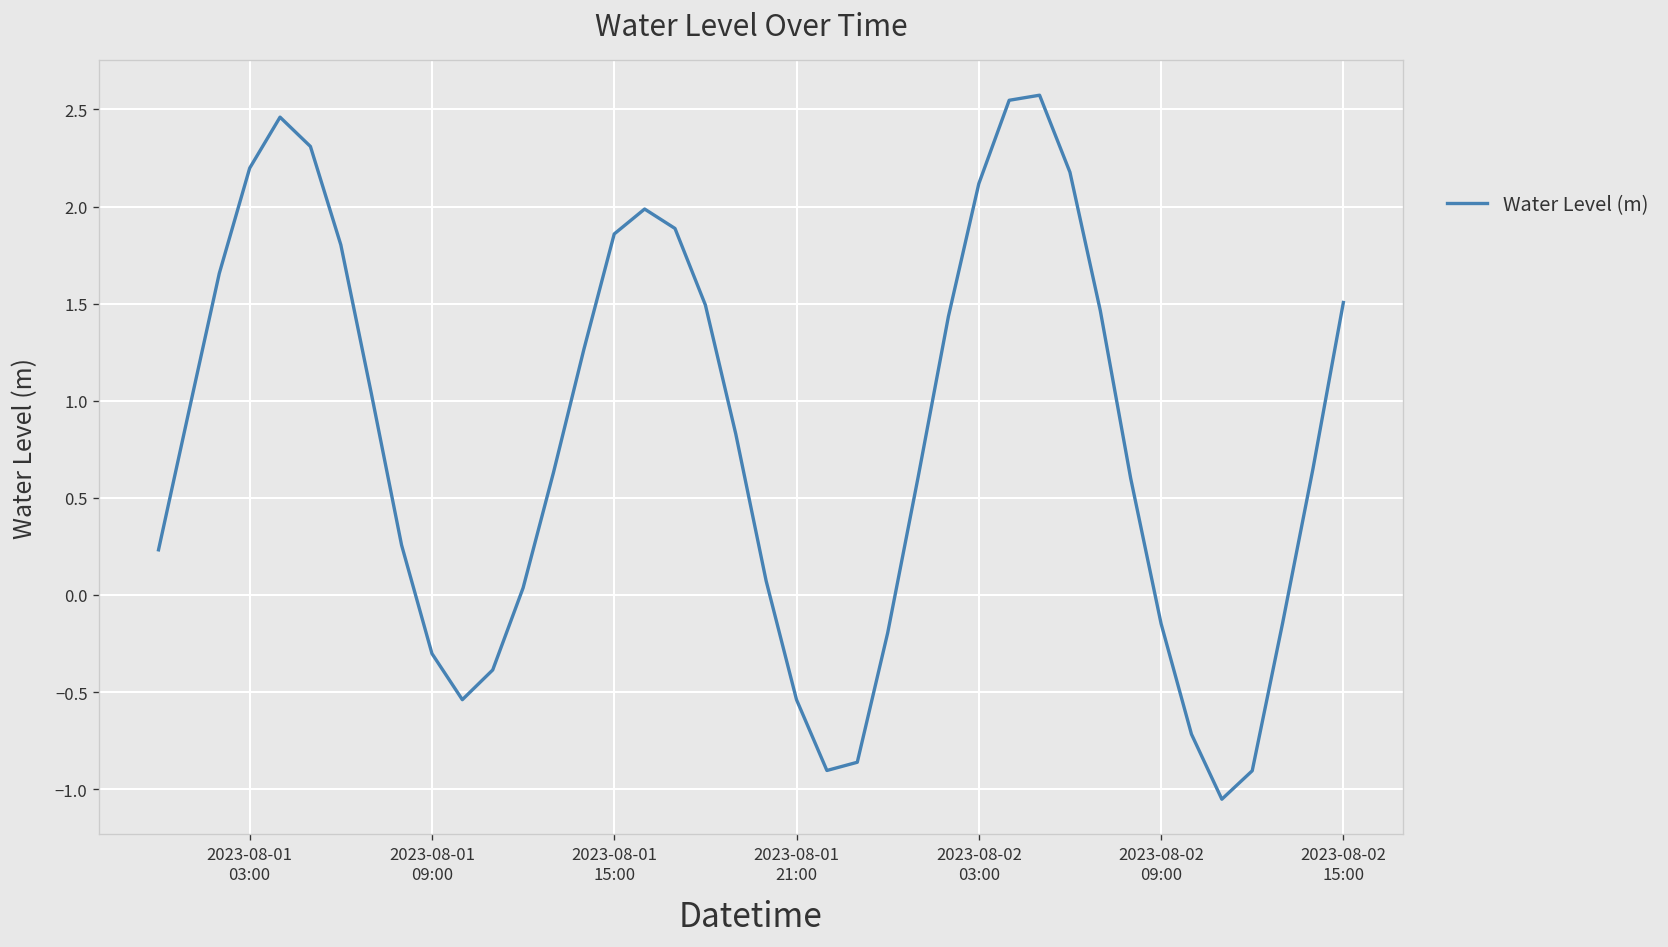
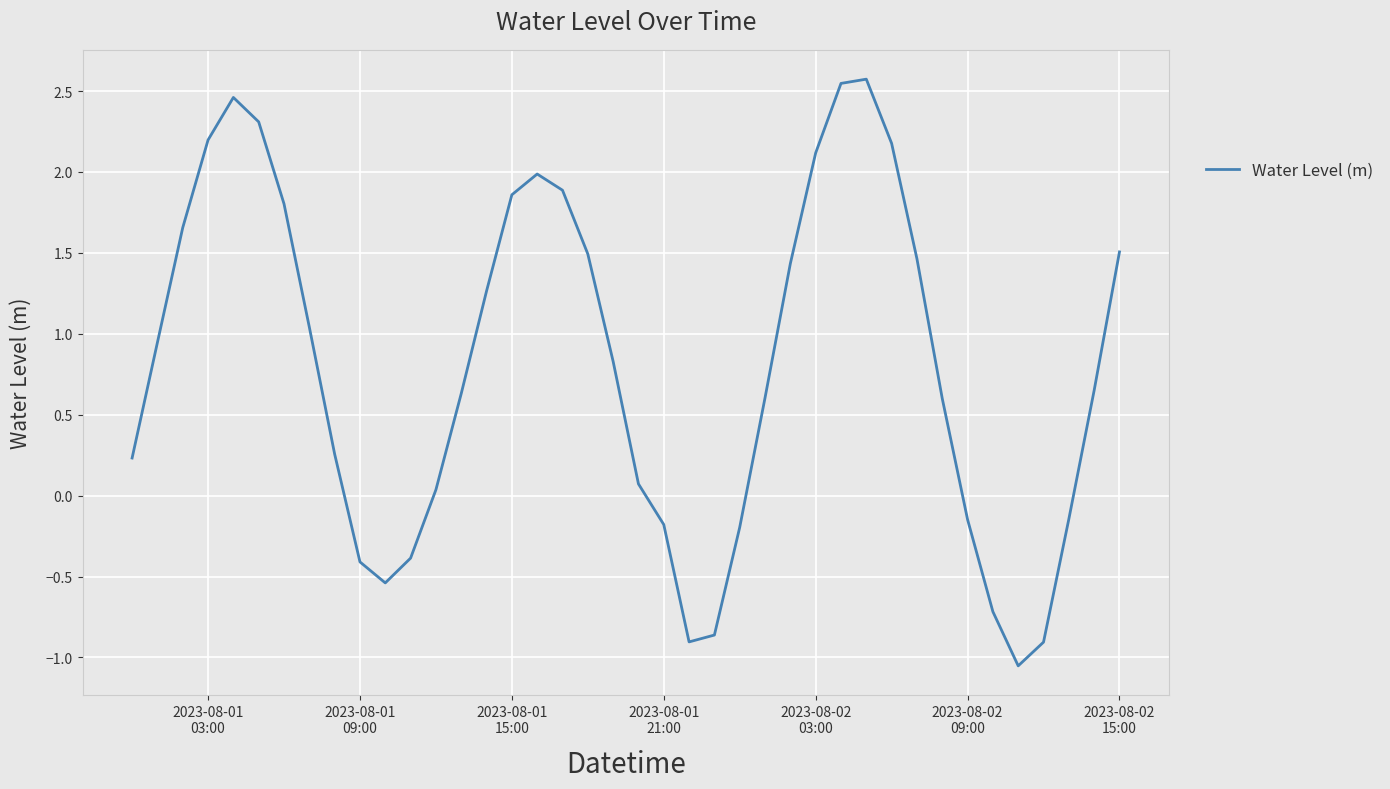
2023-08-01 09:00: -0.30 -> -0.41
2023-08-01 21:00: -0.54 -> -0.18
